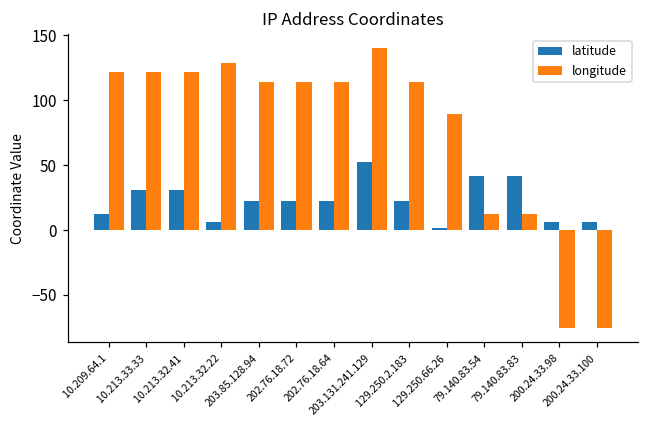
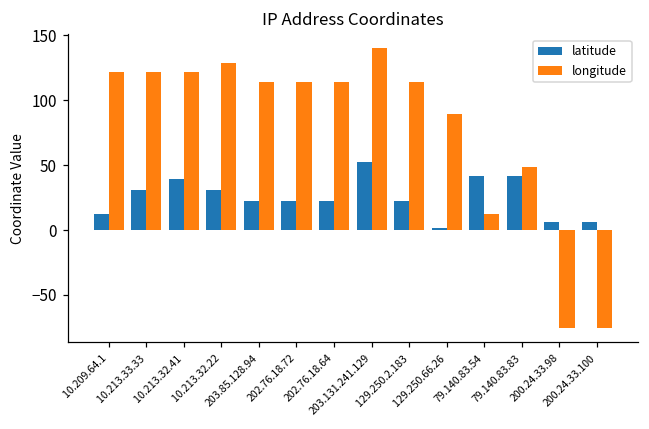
latitude, 10.213.32.41: 31 -> 40
latitude, 10.213.32.22: 6 -> 31
longitude, 79.140.83.83: 12 -> 49
